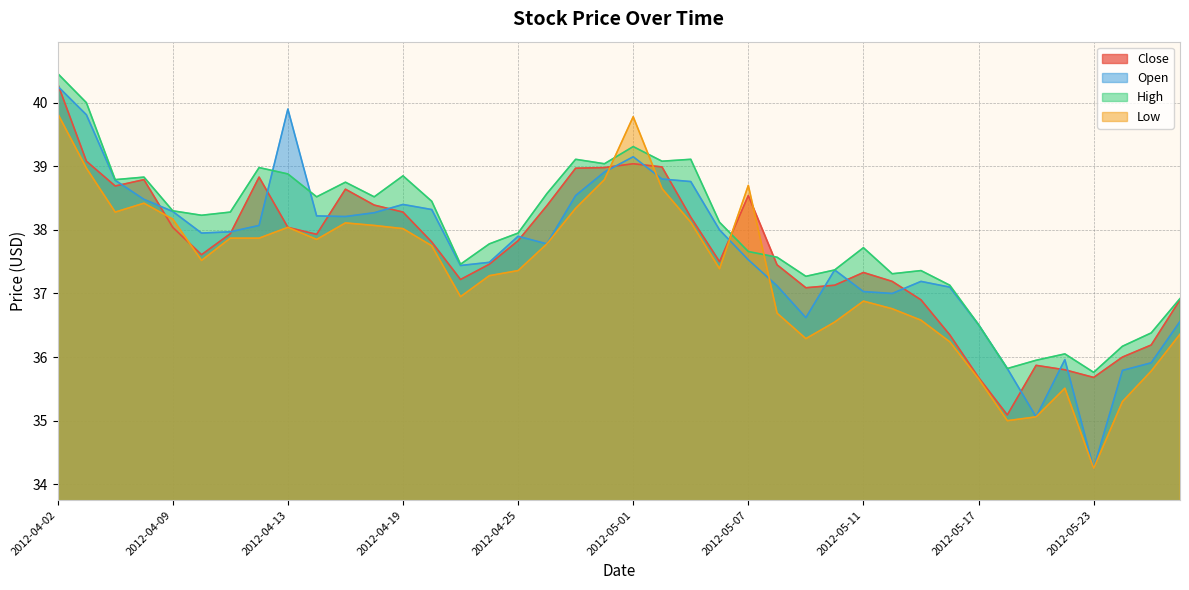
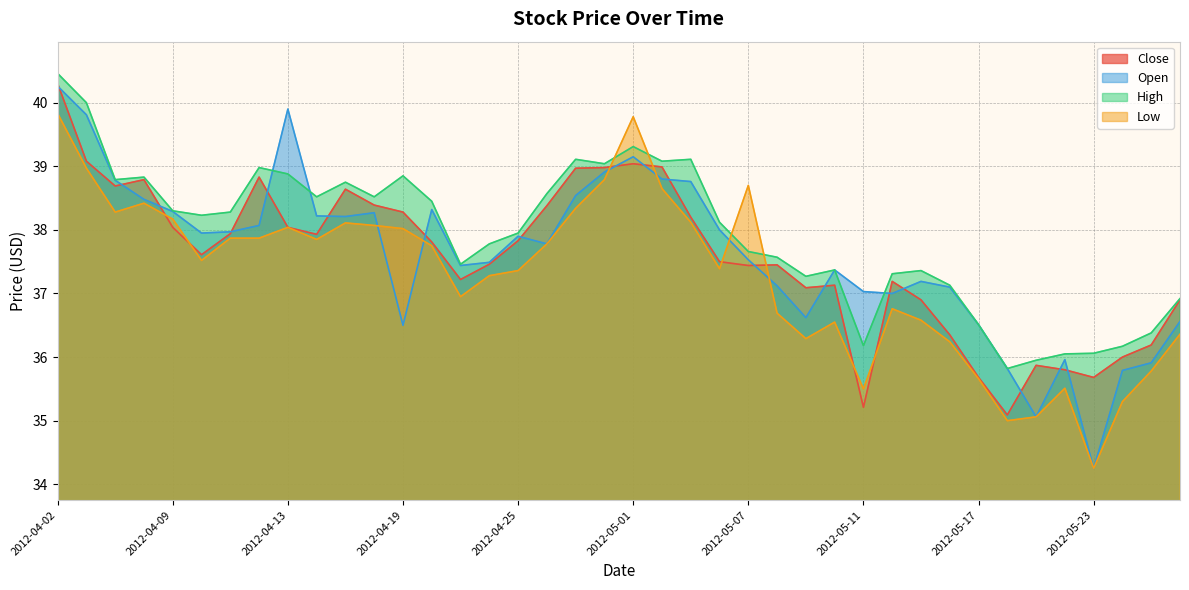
Open, 2012-04-19: 38.4 -> 36.5
Close, 2012-05-07: 38.5 -> 37.4
Close, 2012-05-11: 37.3 -> 35.2
High, 2012-05-11: 37.7 -> 36.2
Low, 2012-05-11: 36.9 -> 35.5
High, 2012-05-23: 35.8 -> 36.1
